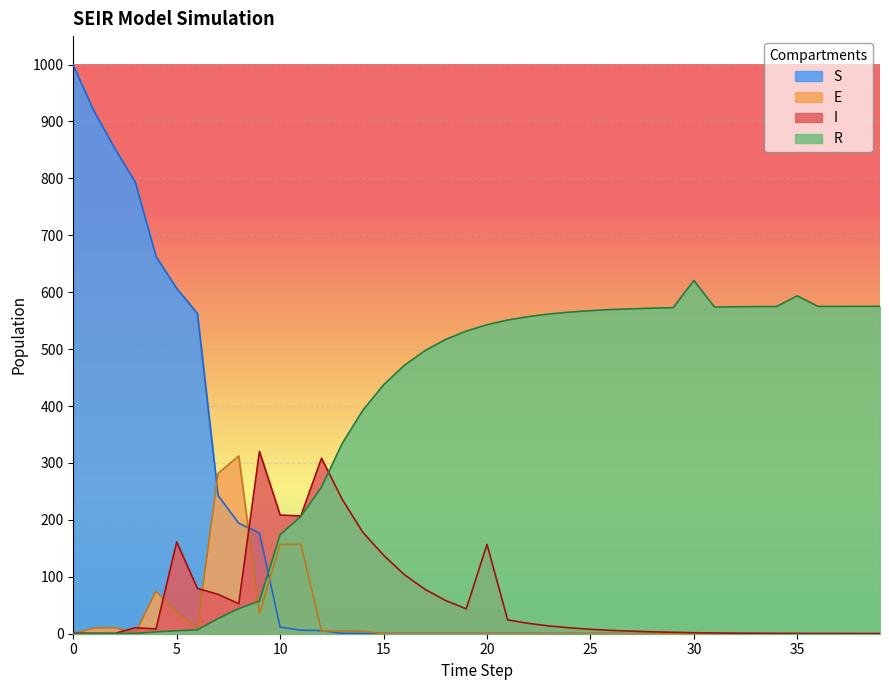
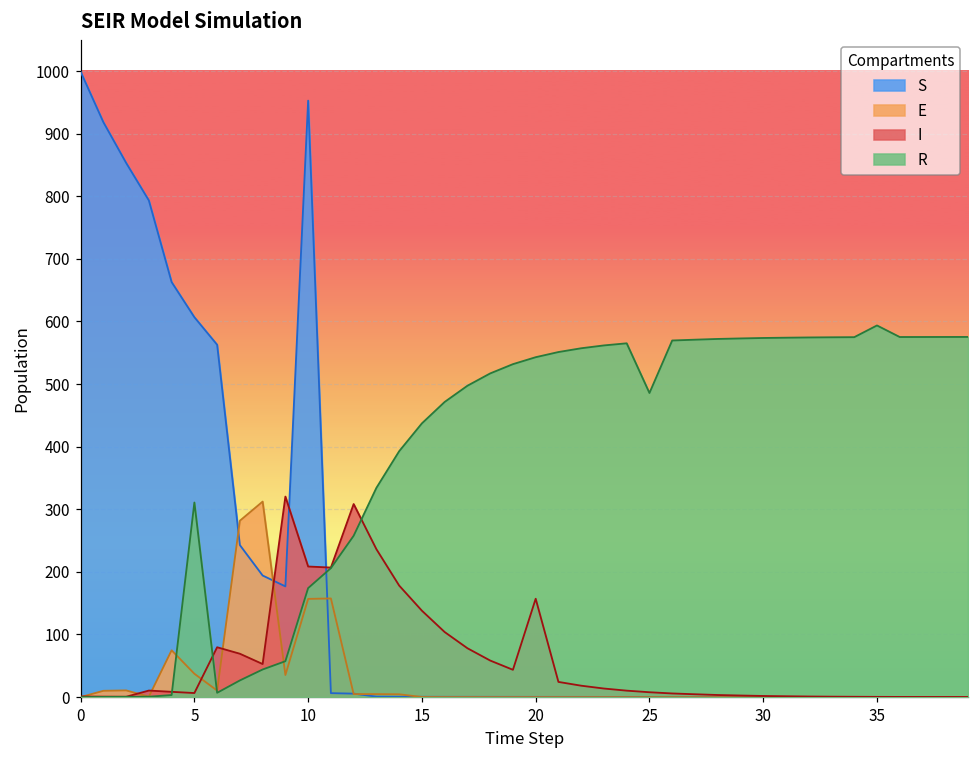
I, 5: 160 -> 10
R, 5: 10 -> 310
S, 10: 10 -> 950
R, 25: 570 -> 490
R, 30: 620 -> 570
